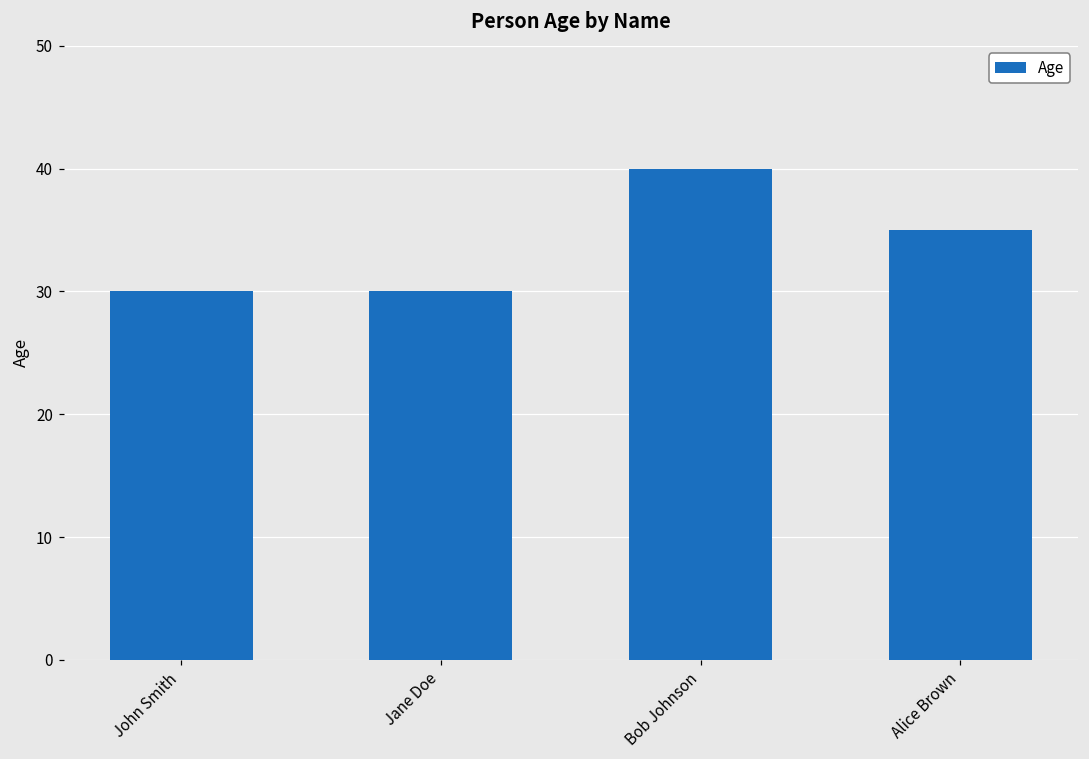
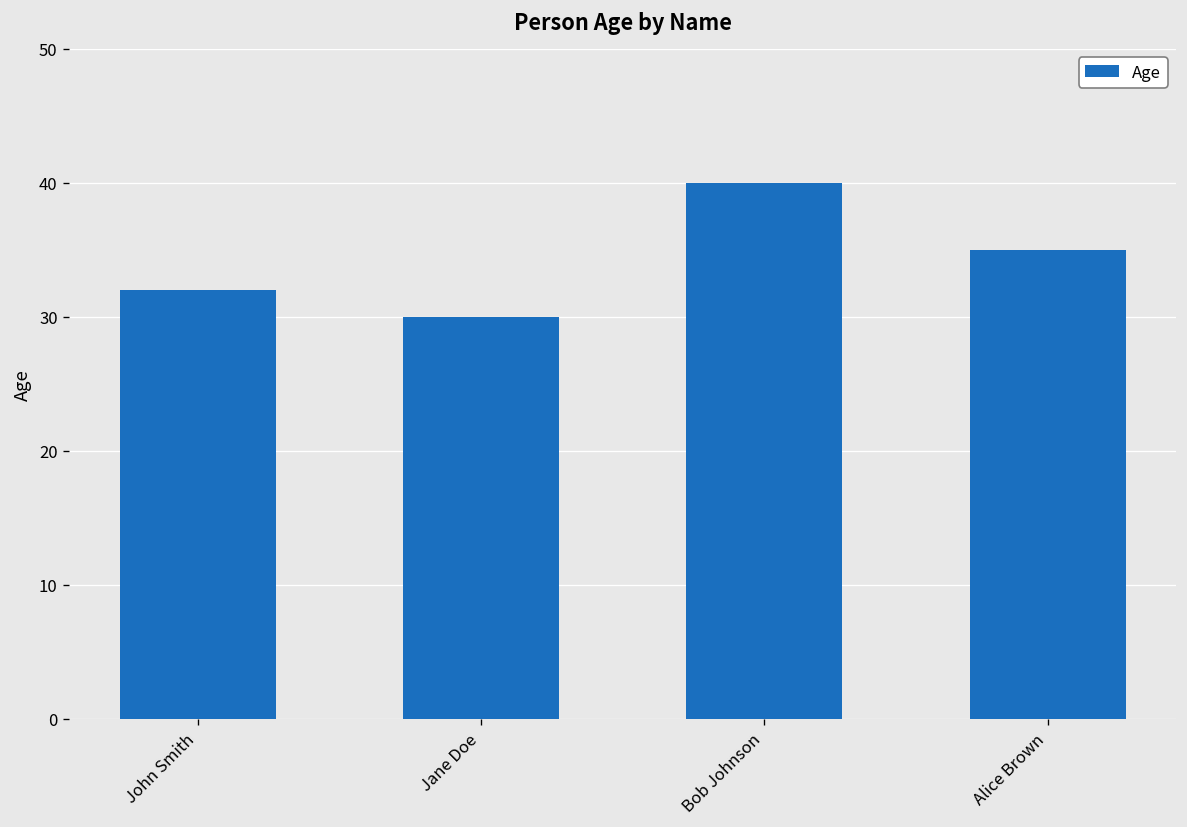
John Smith: 30 -> 32
